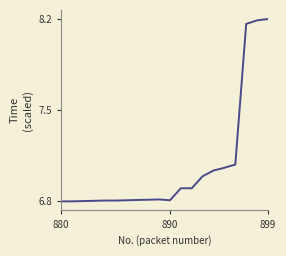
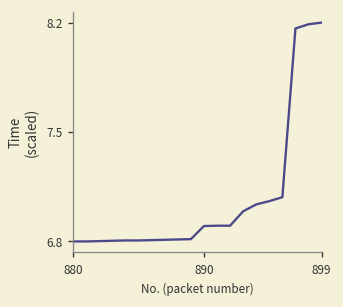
890: 6.81 -> 6.90
